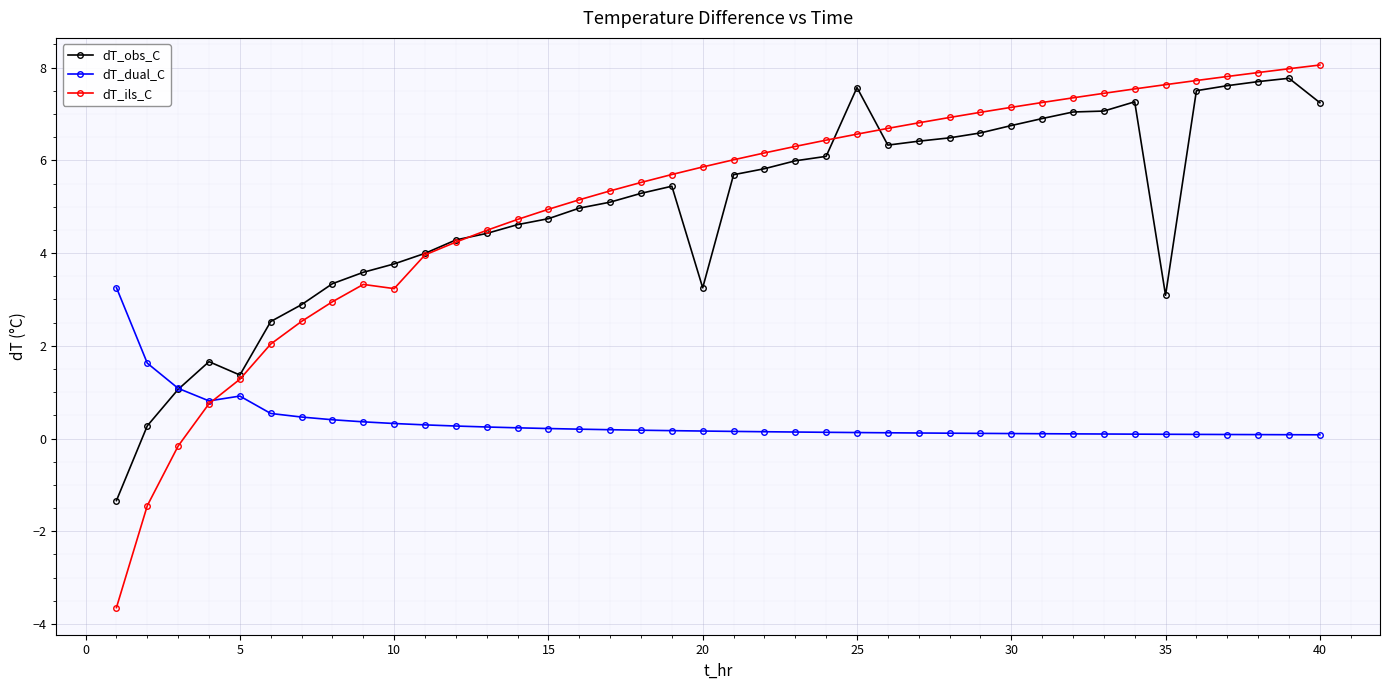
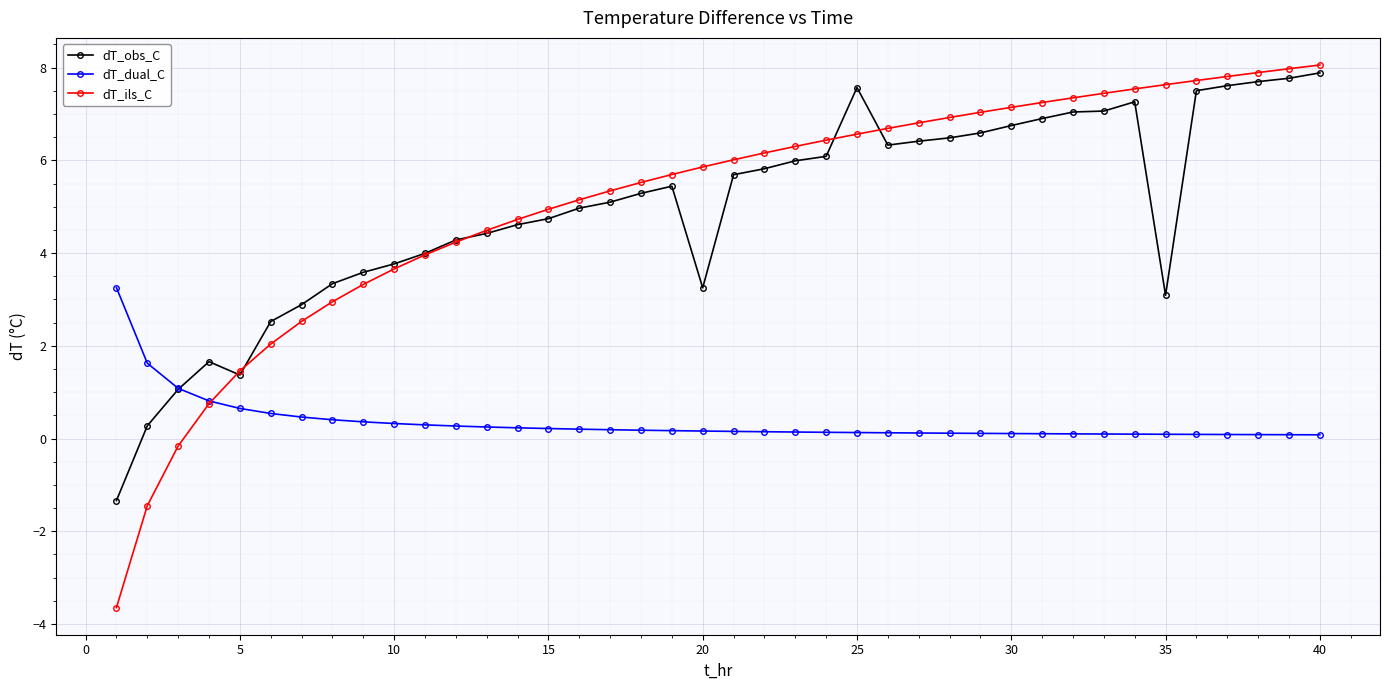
dT_dual_C, 5: 0.9 -> 0.6
dT_ils_C, 5: 1.3 -> 1.5
dT_ils_C, 10: 3.2 -> 3.7
dT_obs_C, 40: 7.2 -> 7.9
